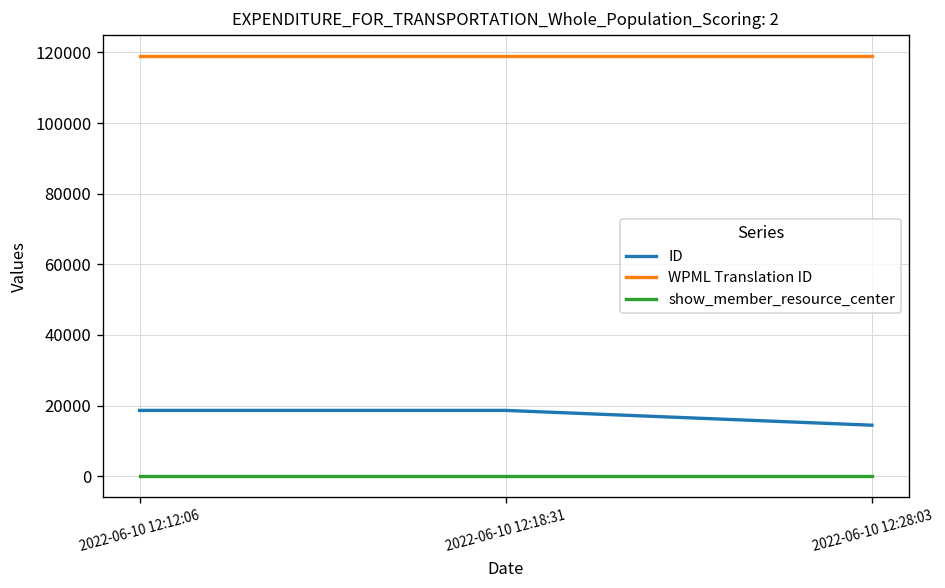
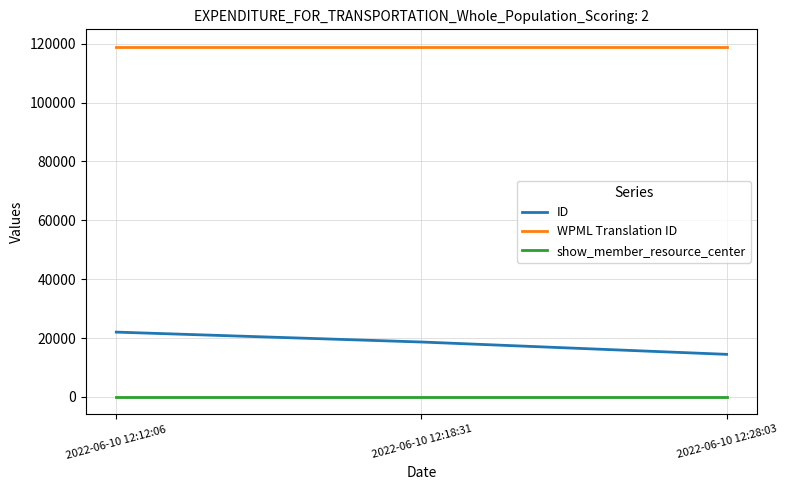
ID, 2022-06-10 12:12:06: 19000 -> 22000
